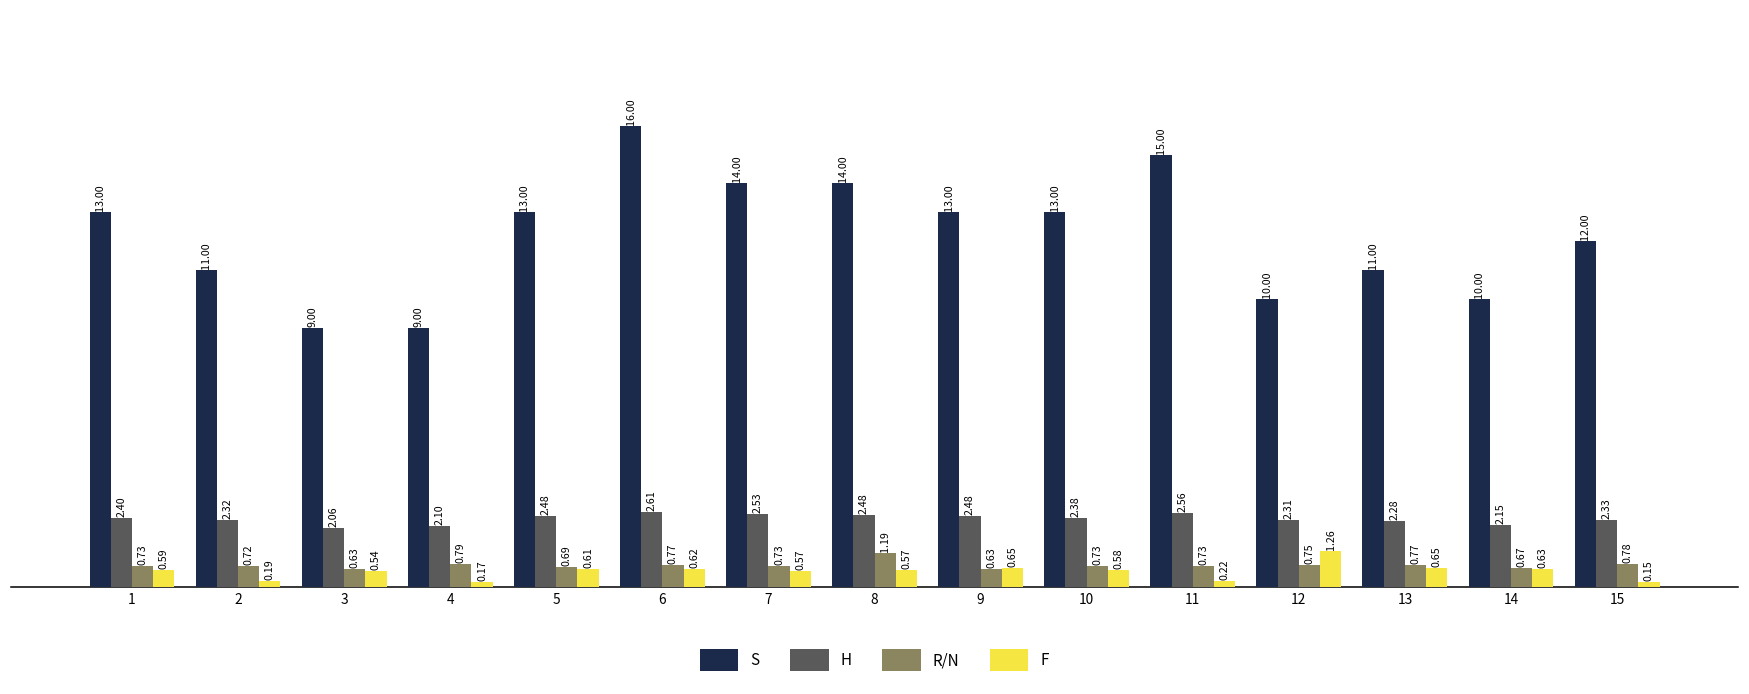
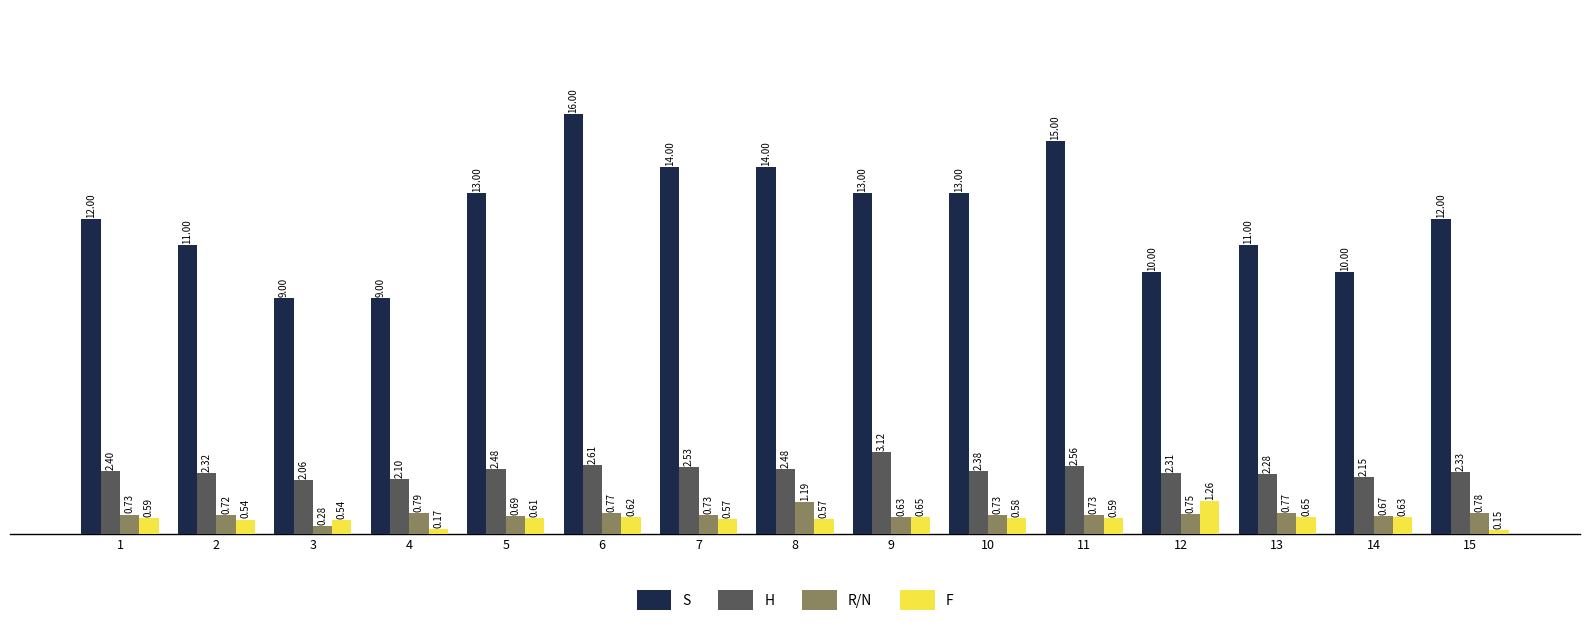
S, 1: 13.00 -> 12.00
F, 2: 0.19 -> 0.54
R/N, 3: 0.63 -> 0.28
H, 9: 2.48 -> 3.12
F, 11: 0.22 -> 0.59
